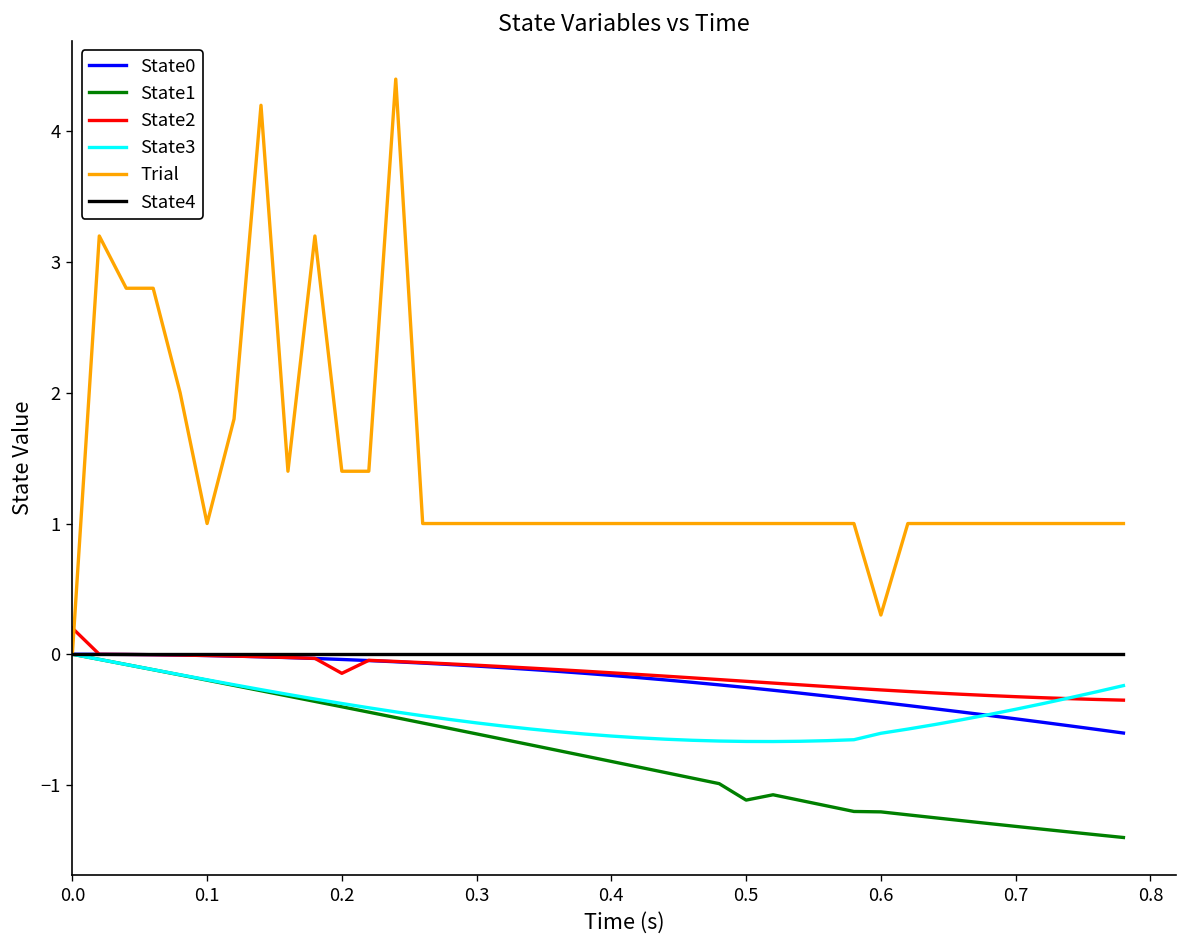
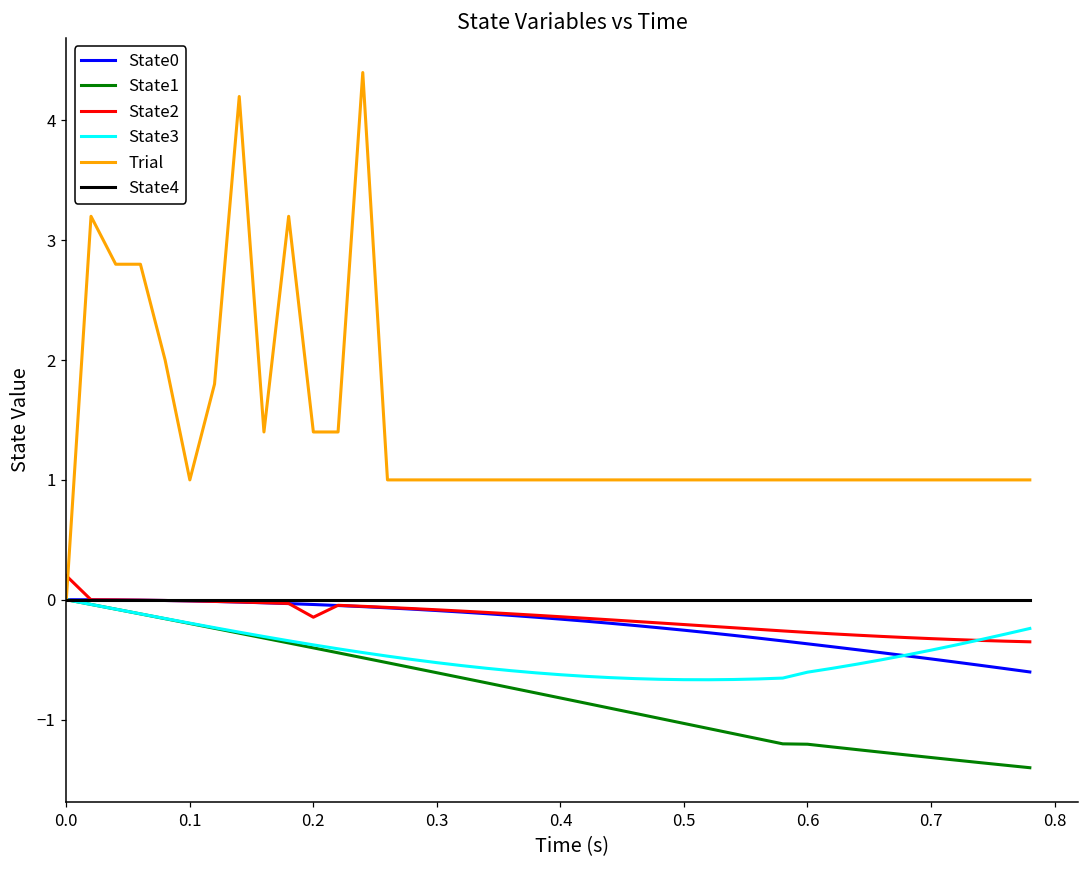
State1, 0.5: -1.12 -> -1.03
Trial, 0.6: 0.3 -> 1.0
